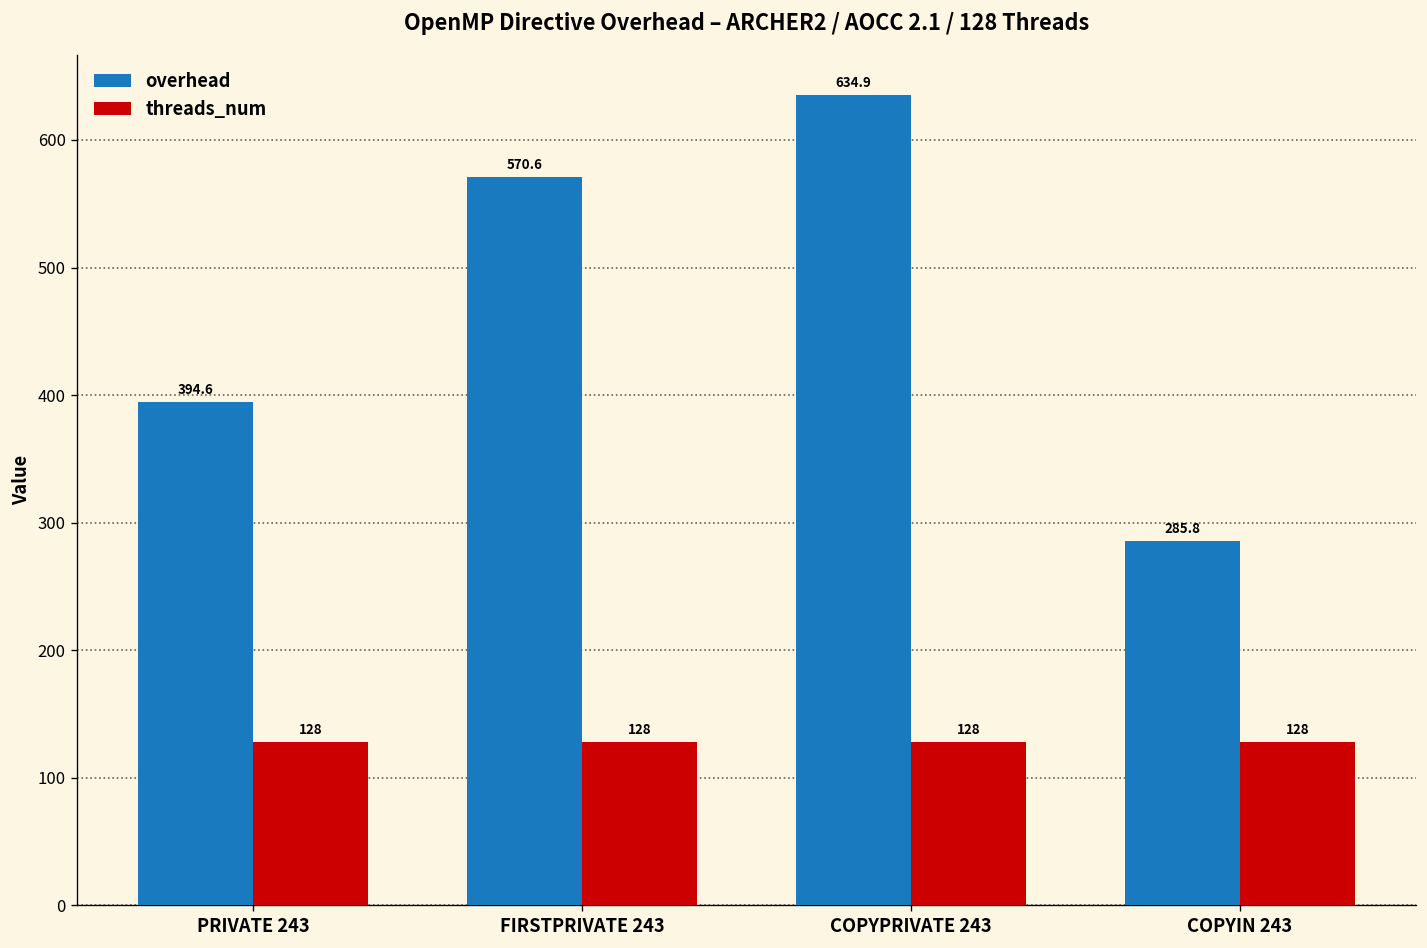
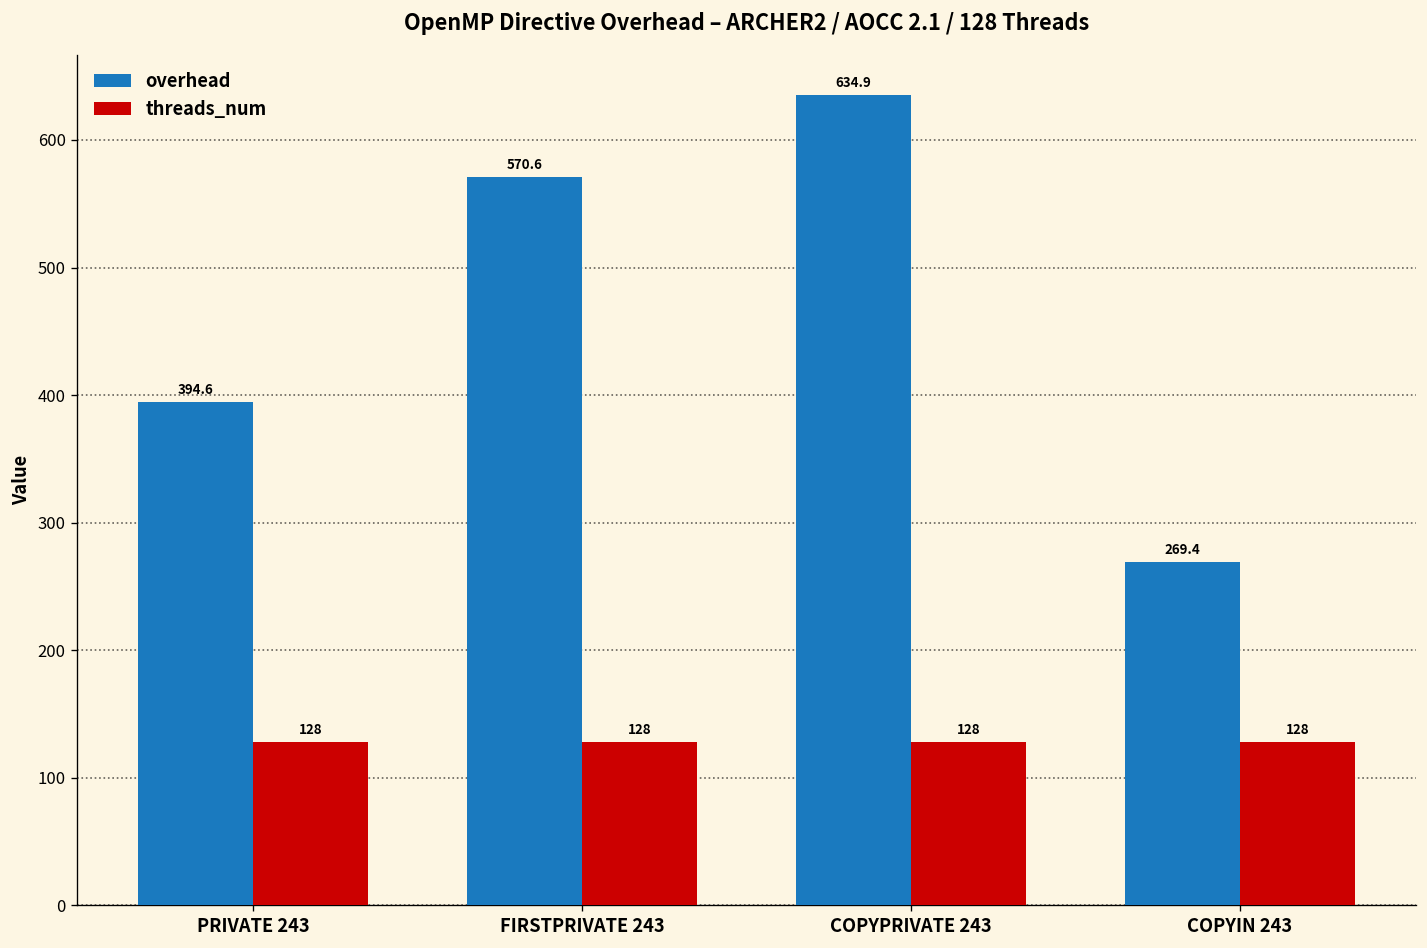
overhead, COPYIN 243: 285.8 -> 269.4
